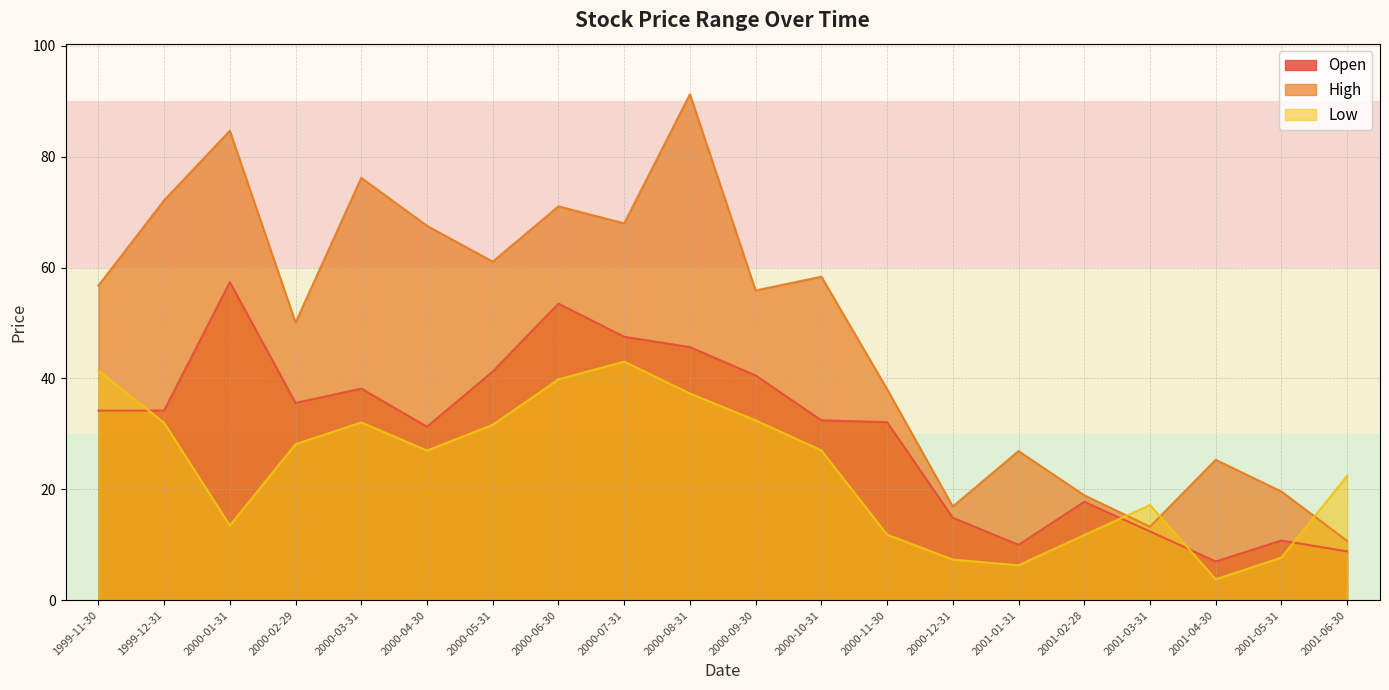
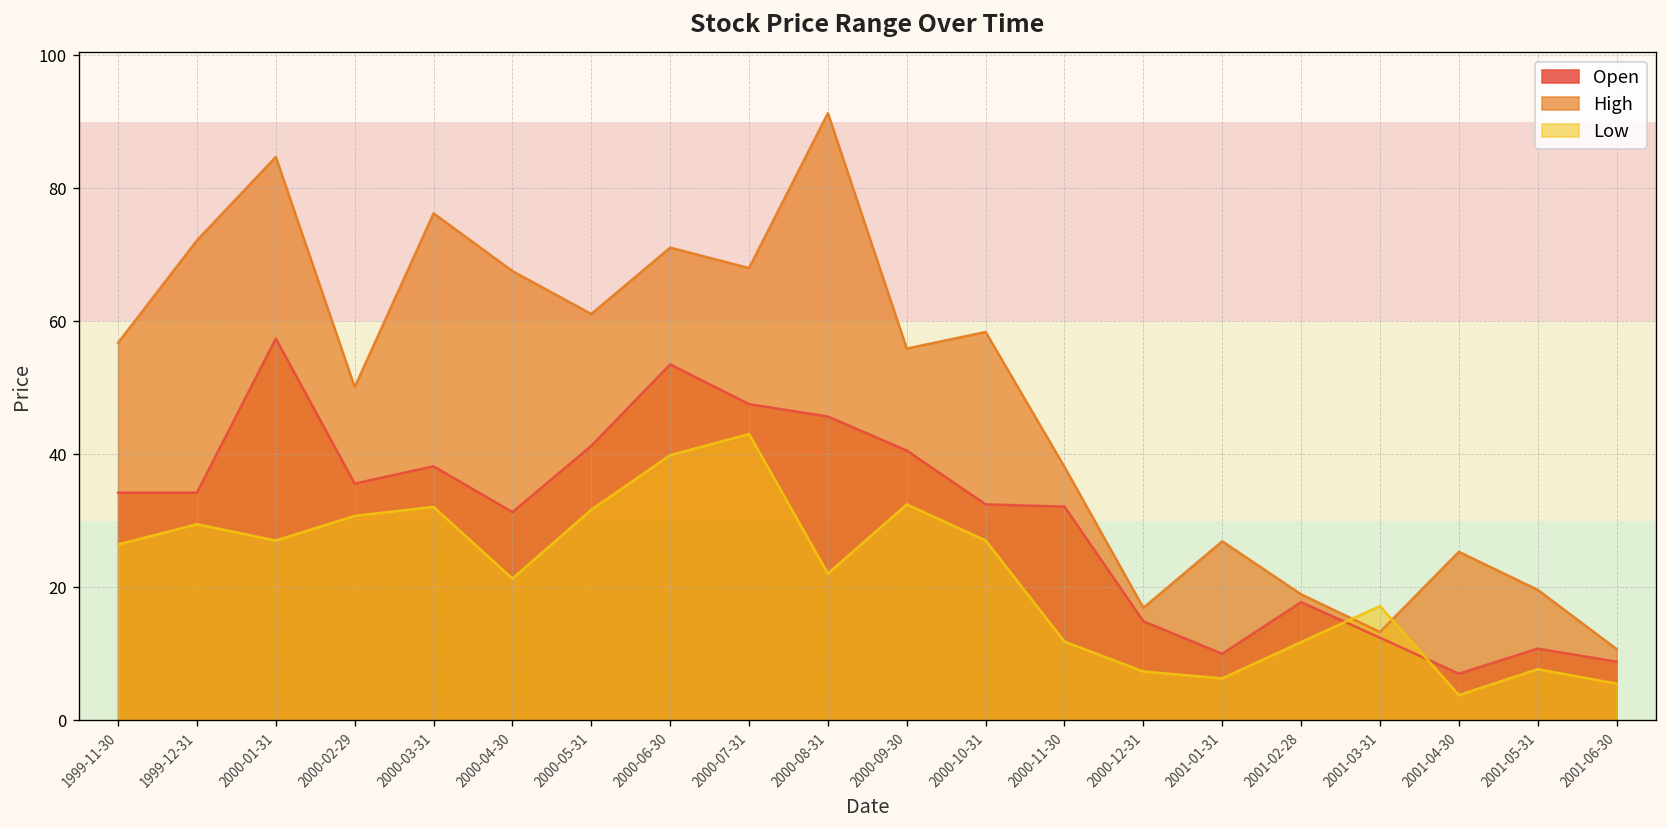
Low, 1999-11-30: 41 -> 26
Low, 1999-12-31: 32 -> 29
Low, 2000-01-31: 13 -> 27
Low, 2000-02-29: 28 -> 31
Low, 2000-04-30: 27 -> 21
Low, 2000-08-31: 37 -> 22
Low, 2001-06-30: 22 -> 6
